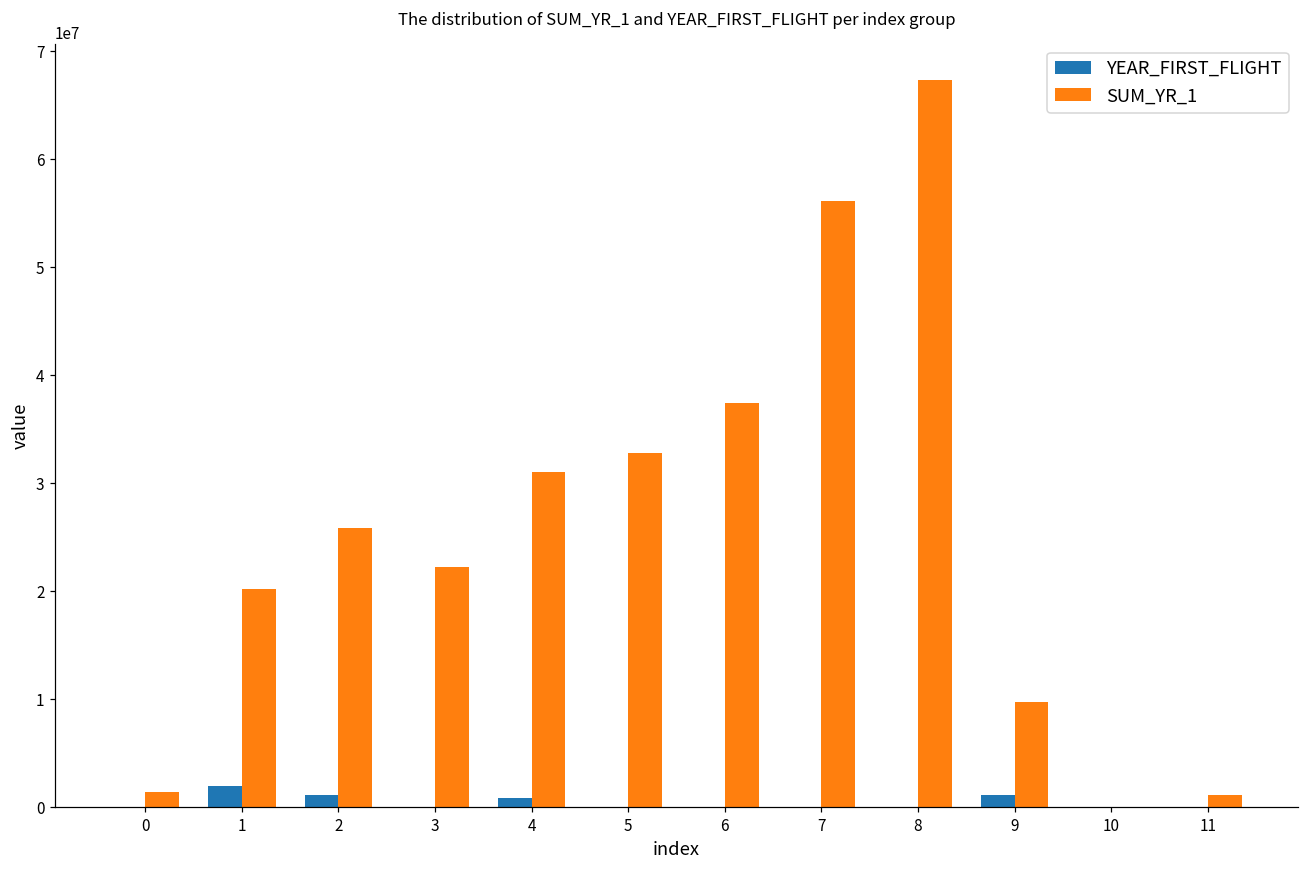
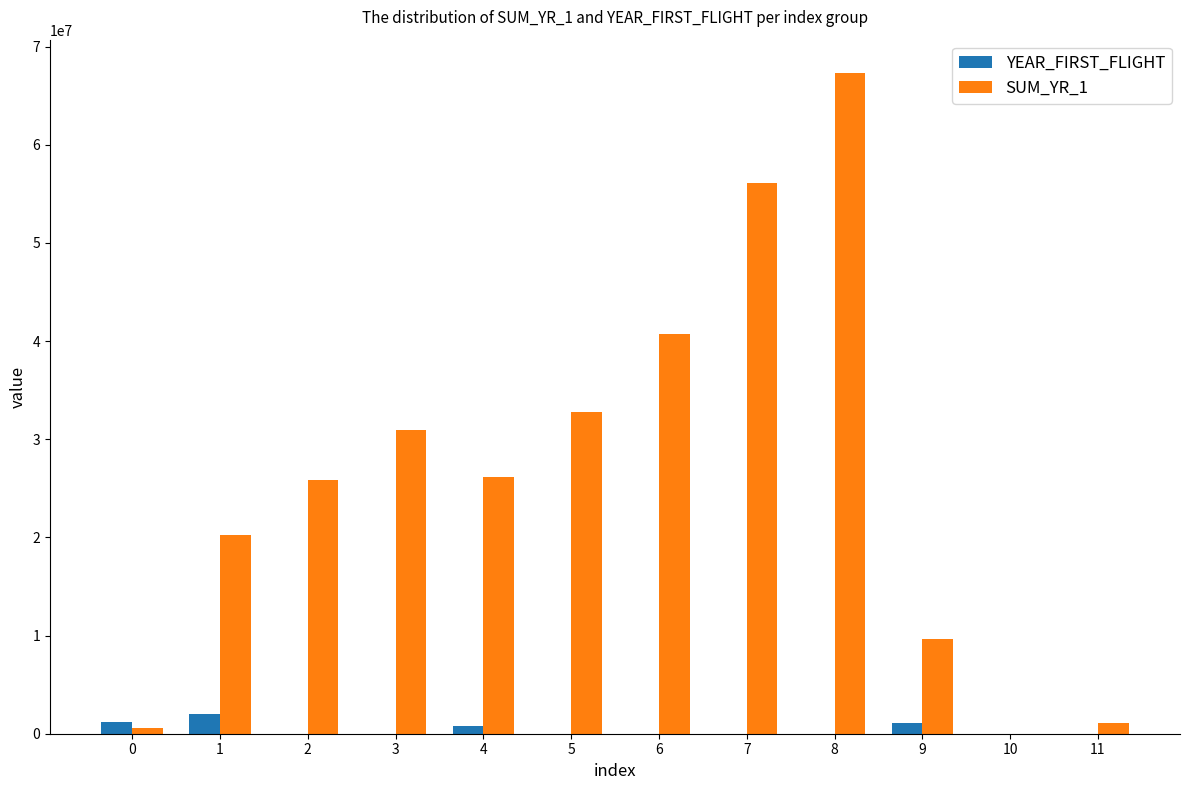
YEAR_FIRST_FLIGHT, 0: 0 -> 1000000
SUM_YR_1, 0: 1400000 -> 600000
YEAR_FIRST_FLIGHT, 2: 1000000 -> 0
SUM_YR_1, 3: 22000000 -> 31000000
SUM_YR_1, 4: 31000000 -> 26000000
SUM_YR_1, 6: 37000000 -> 41000000
